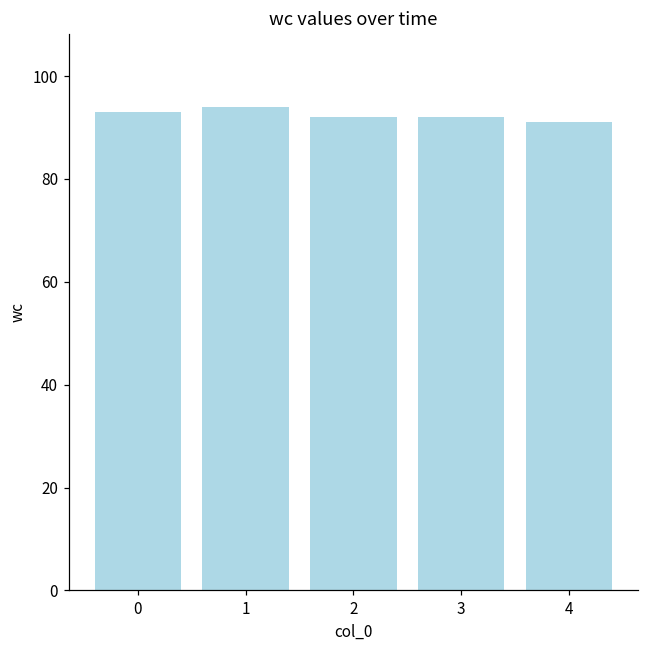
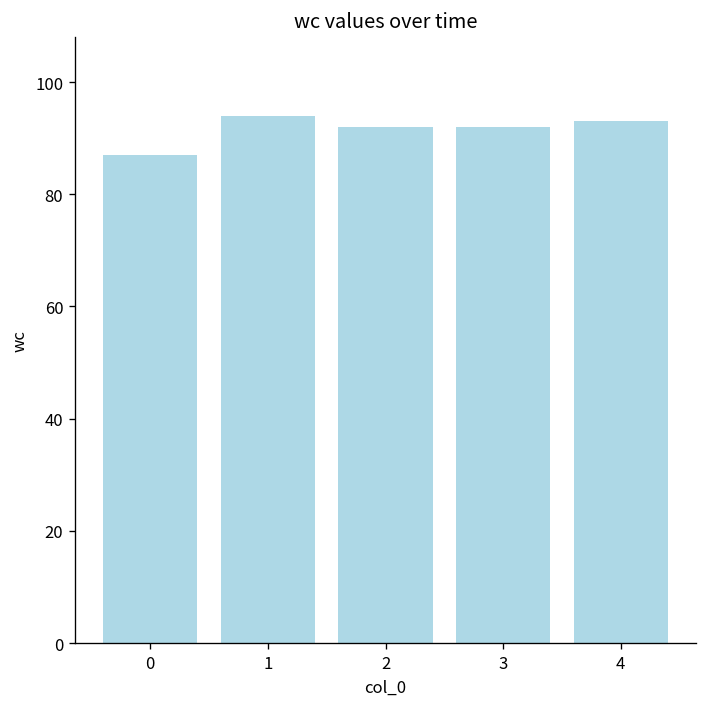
0: 93 -> 87
4: 91 -> 93
